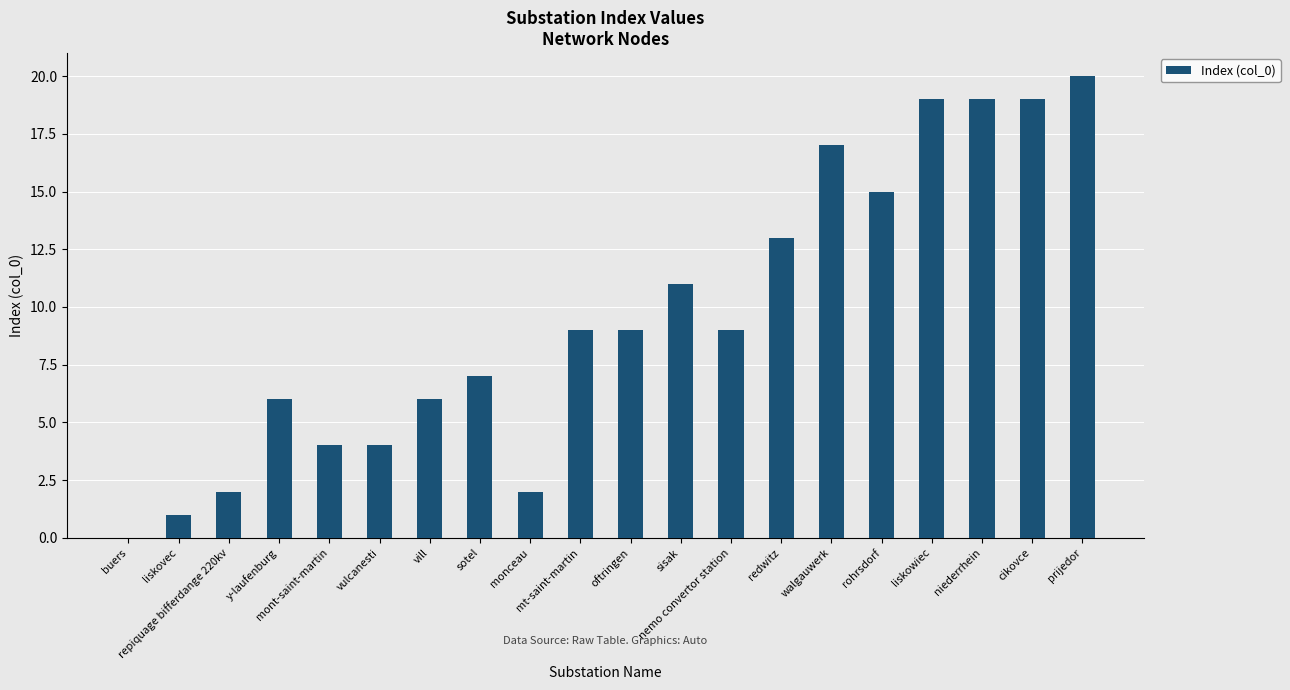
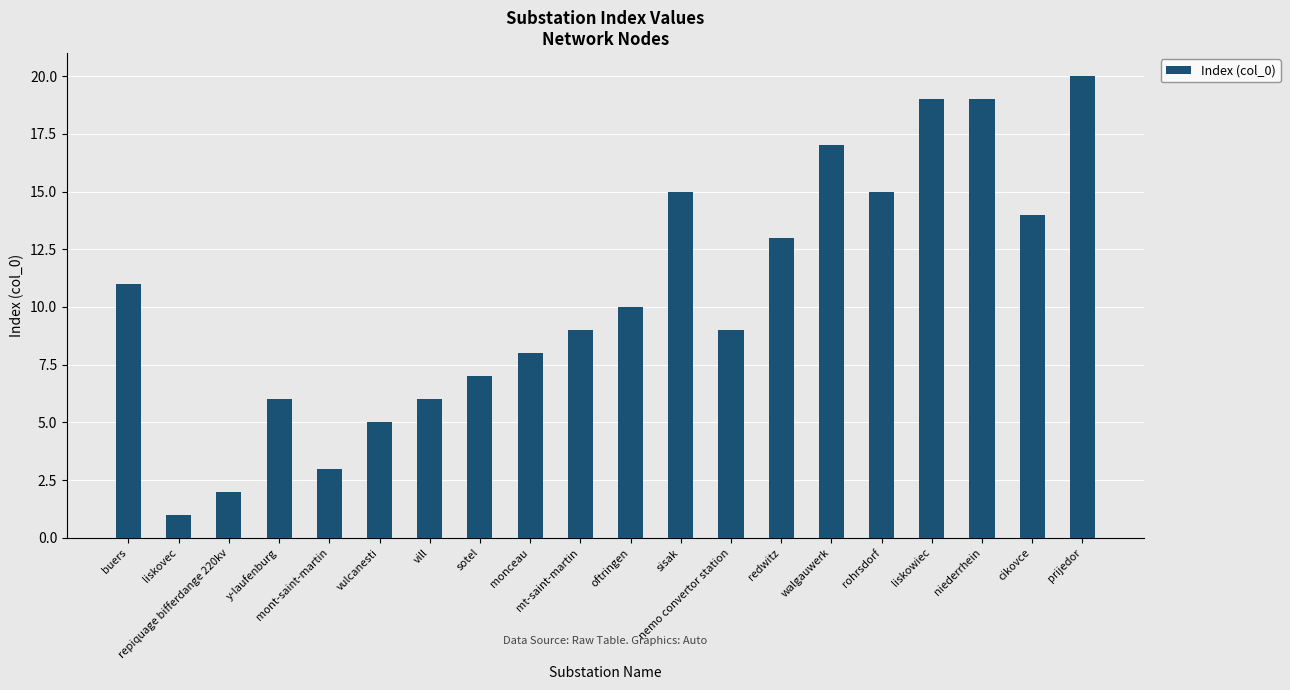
buers: 0 -> 11
mont-saint-martin: 4 -> 3
vulcanesti: 4 -> 5
monceau: 2 -> 8
oftringen: 9 -> 10
sisak: 11 -> 15
cikovce: 19 -> 14
